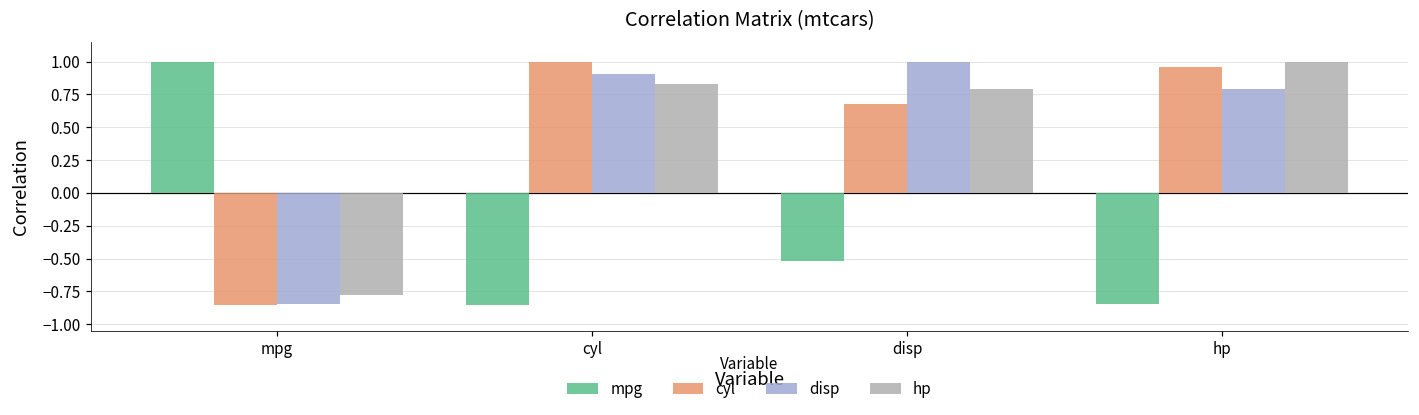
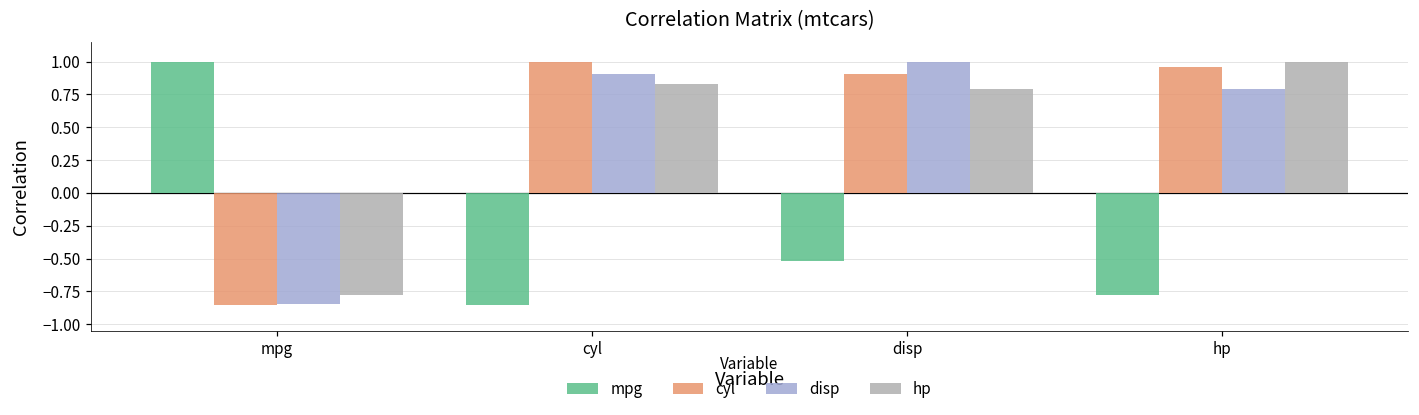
cyl, disp: 0.68 -> 0.90
mpg, hp: -0.84 -> -0.78
